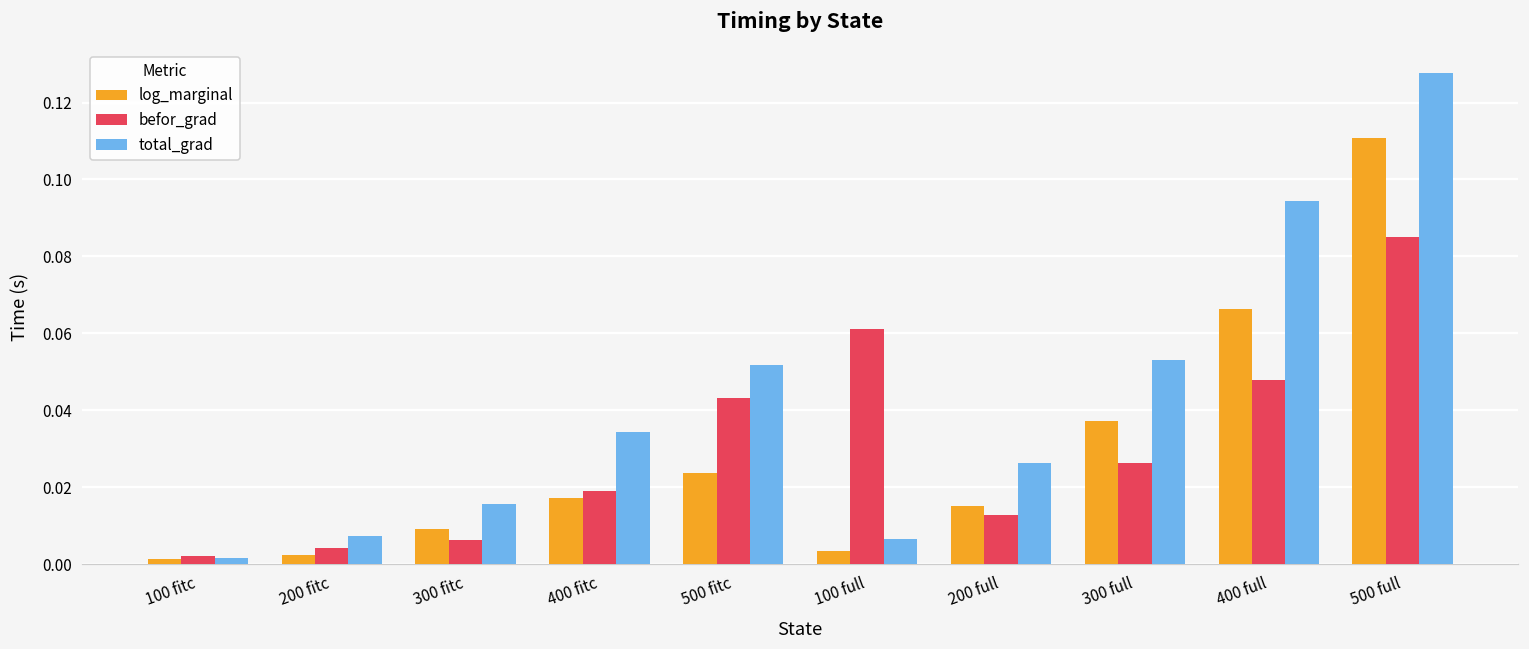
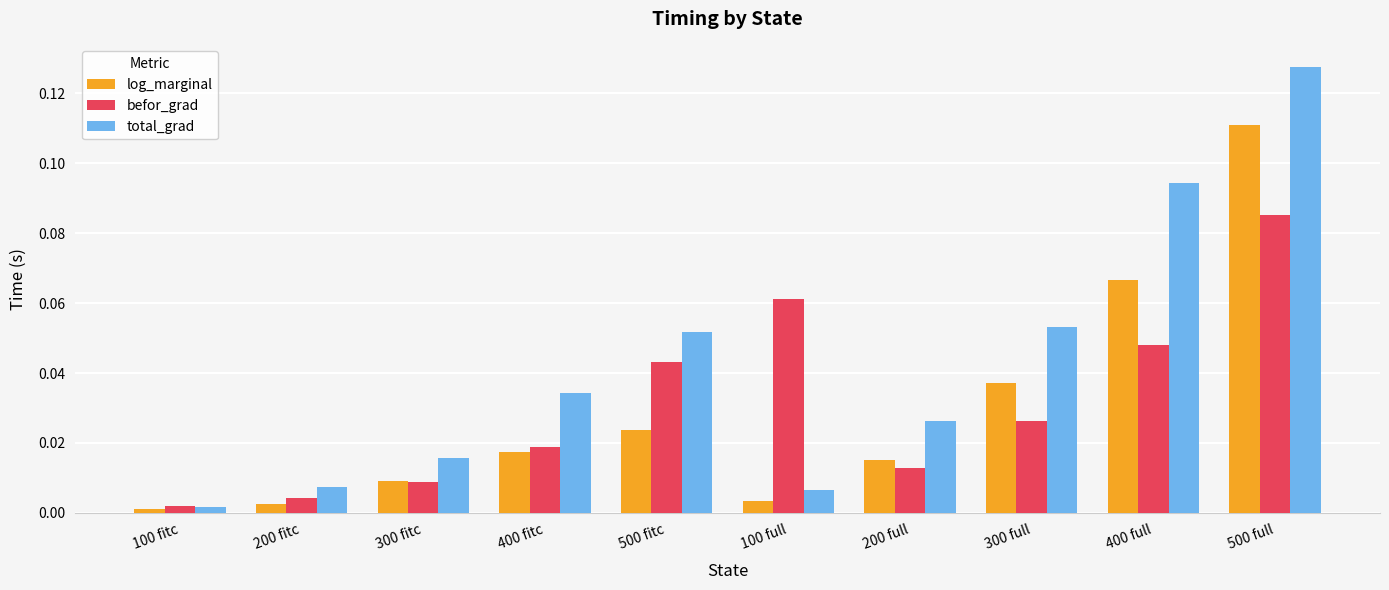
befor_grad, 300 fitc: 0.006 -> 0.009
